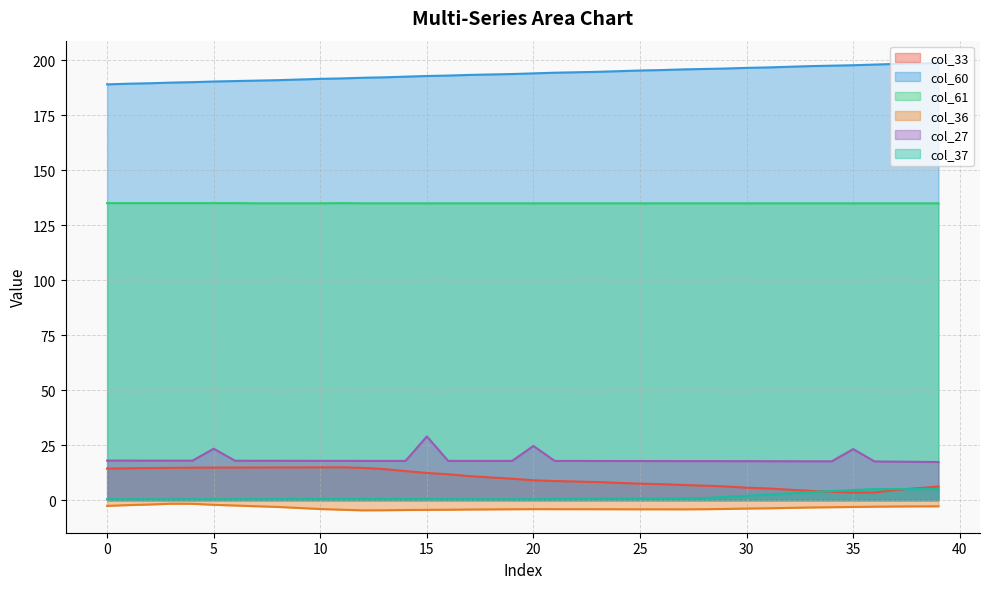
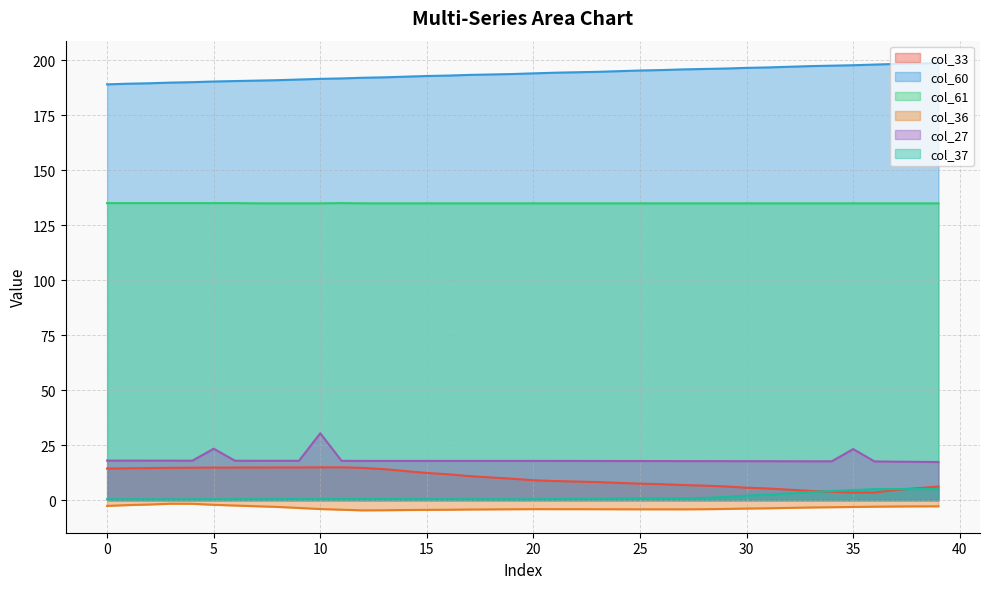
col_27, 10: 18 -> 30
col_27, 15: 29 -> 18
col_27, 20: 25 -> 18
